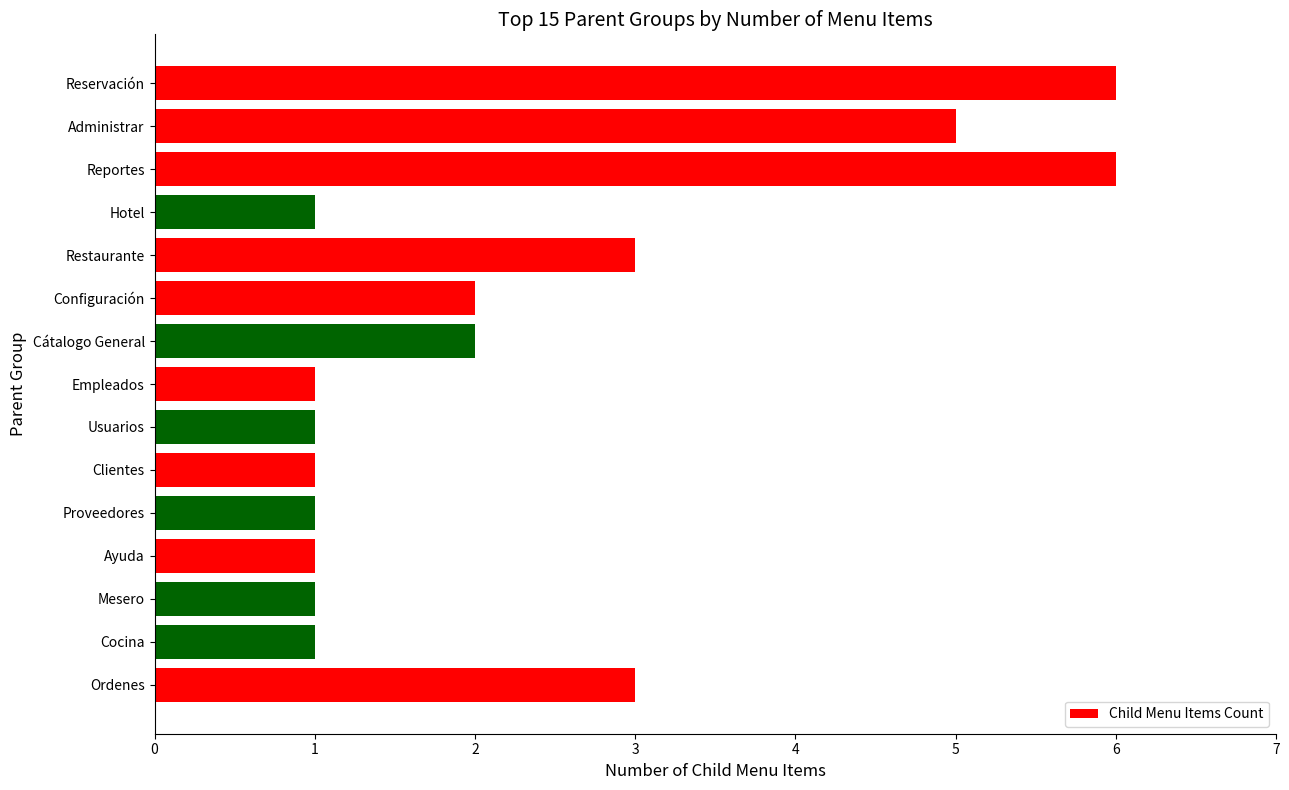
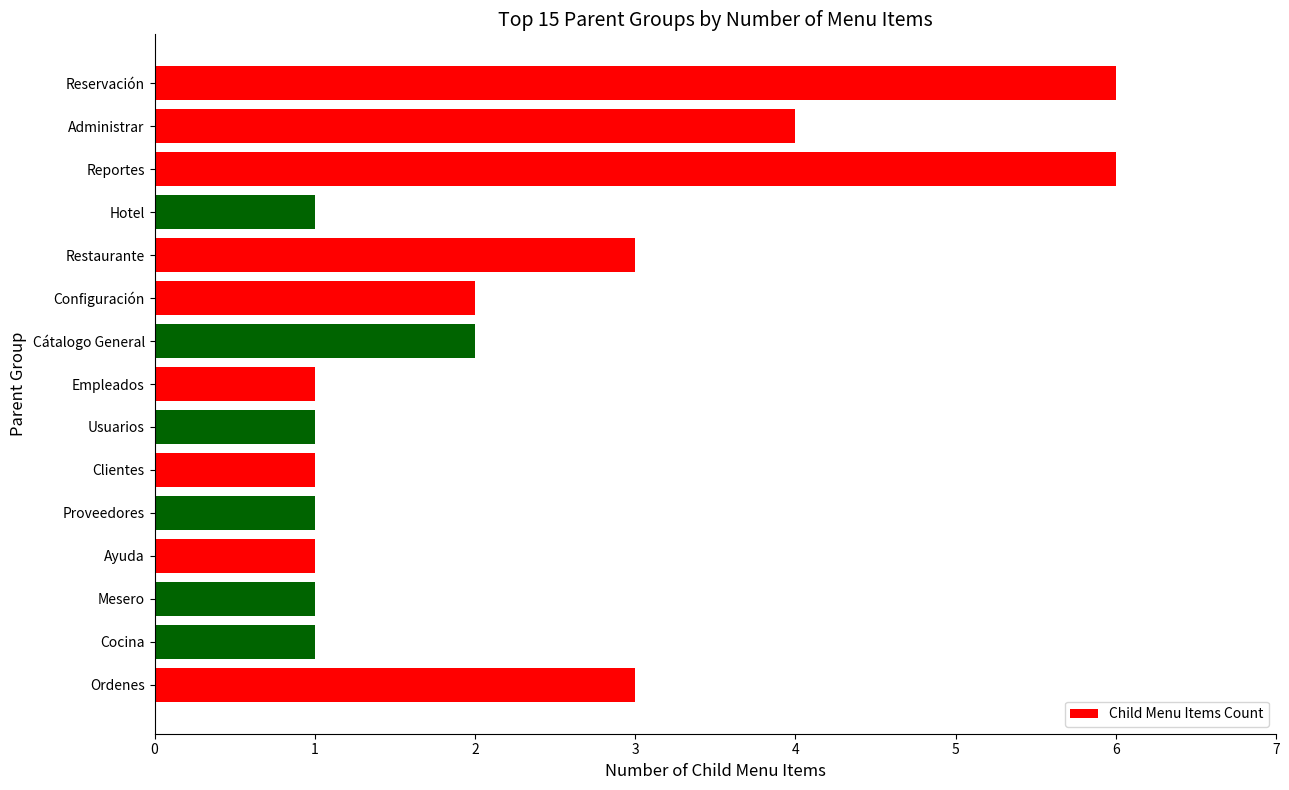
Administrar: 5 -> 4
